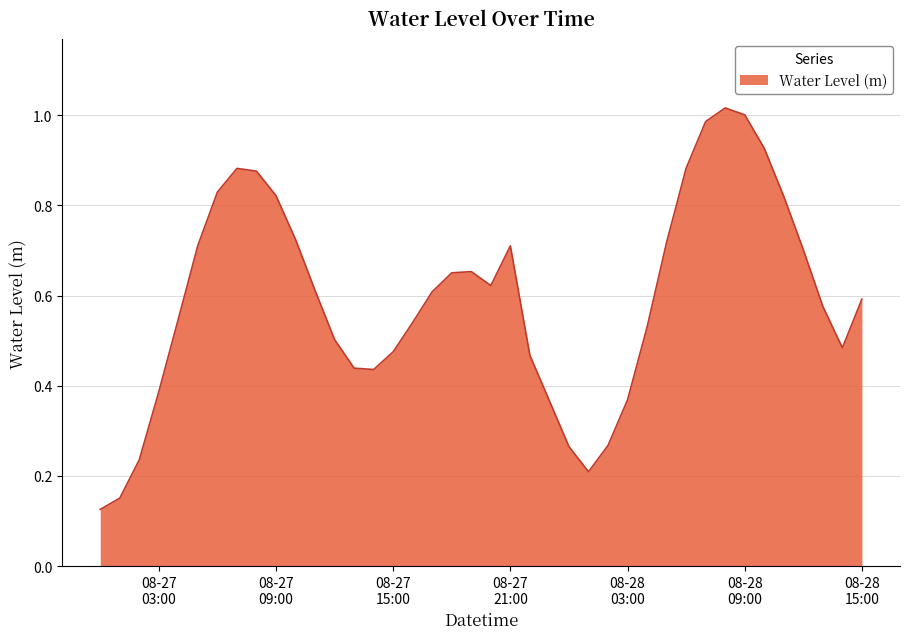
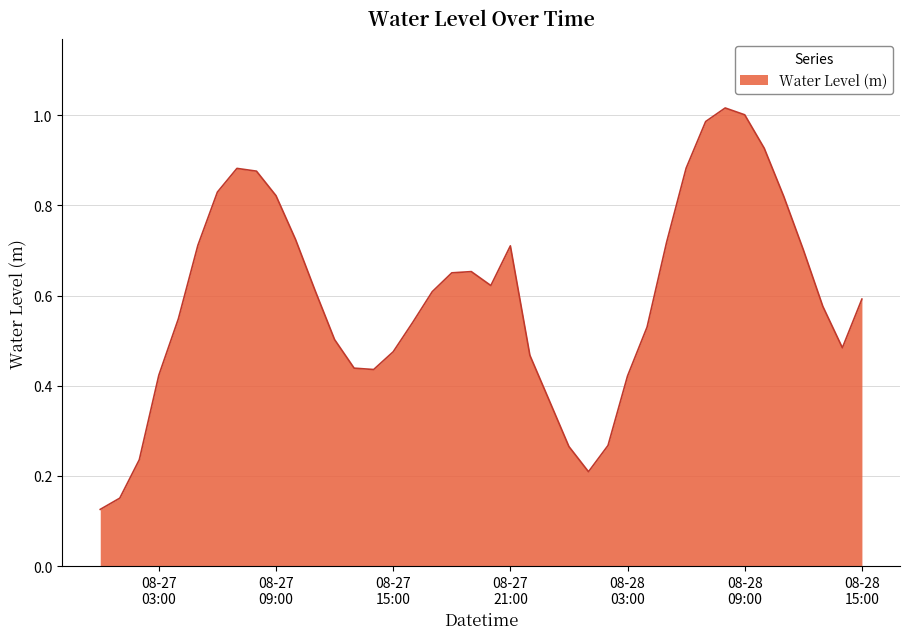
08-27 03:00: 0.39 -> 0.42
08-28 03:00: 0.37 -> 0.42
